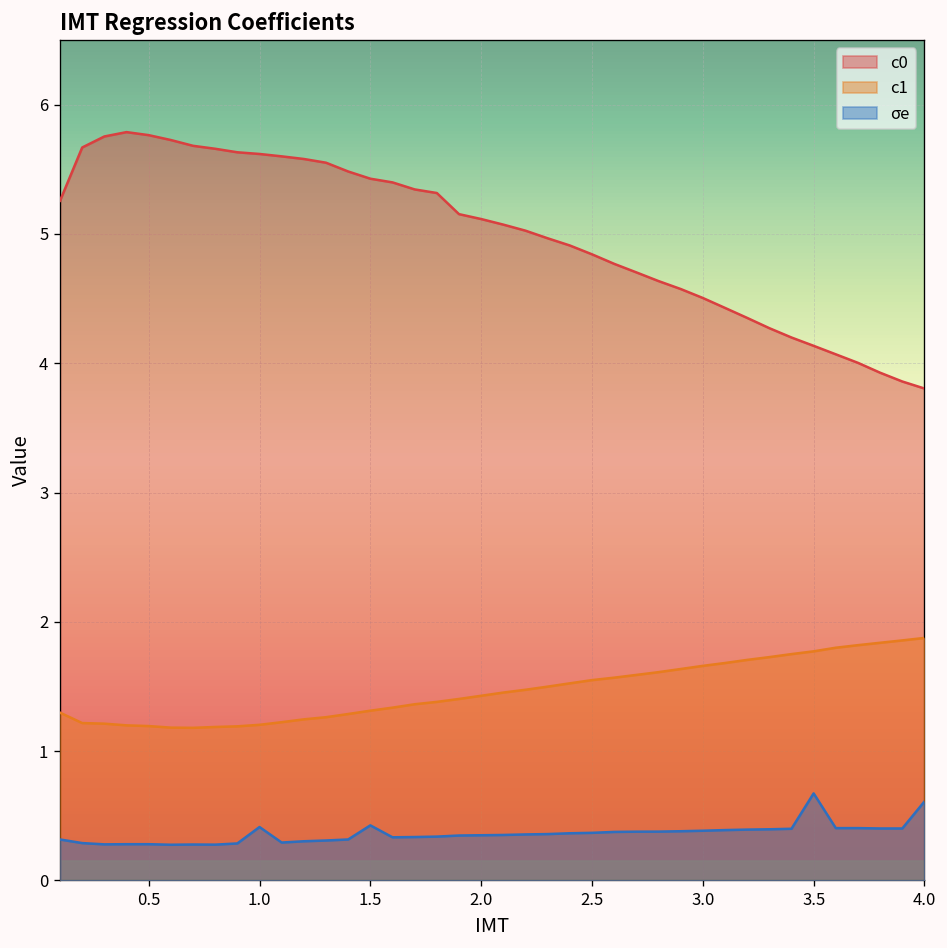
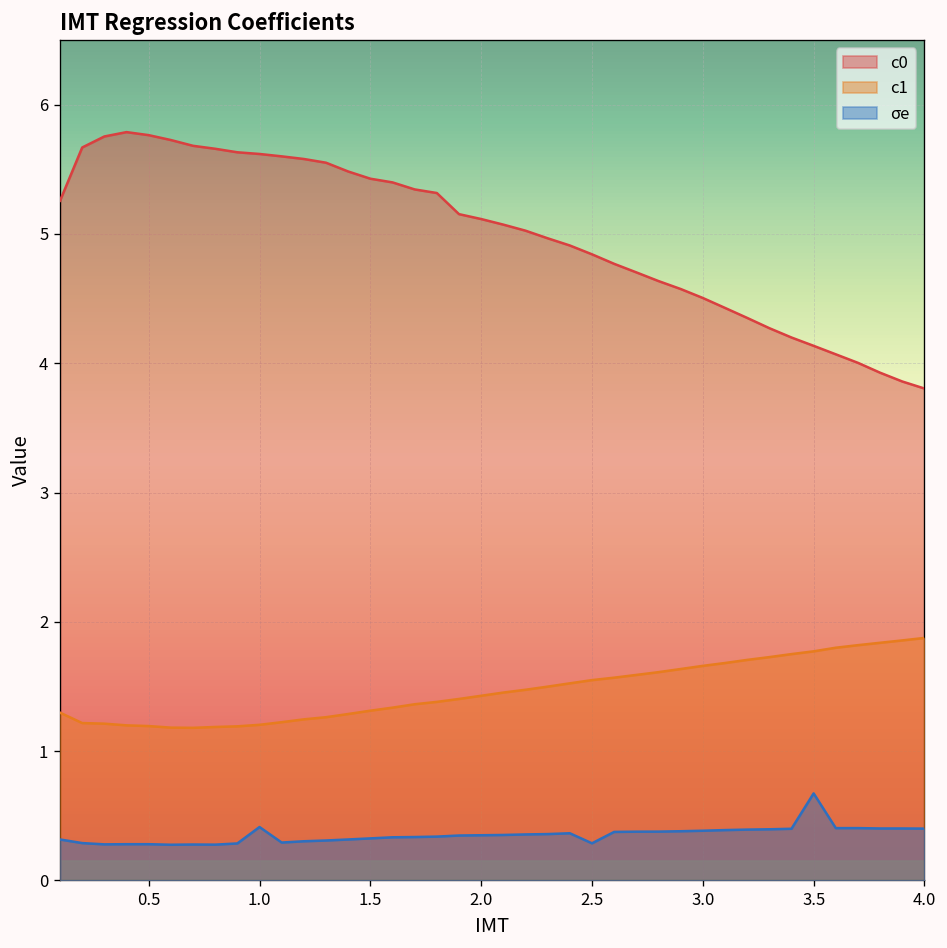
σe, 1.5: 0.43 -> 0.33
σe, 2.5: 0.37 -> 0.29
σe, 4.0: 0.61 -> 0.40
